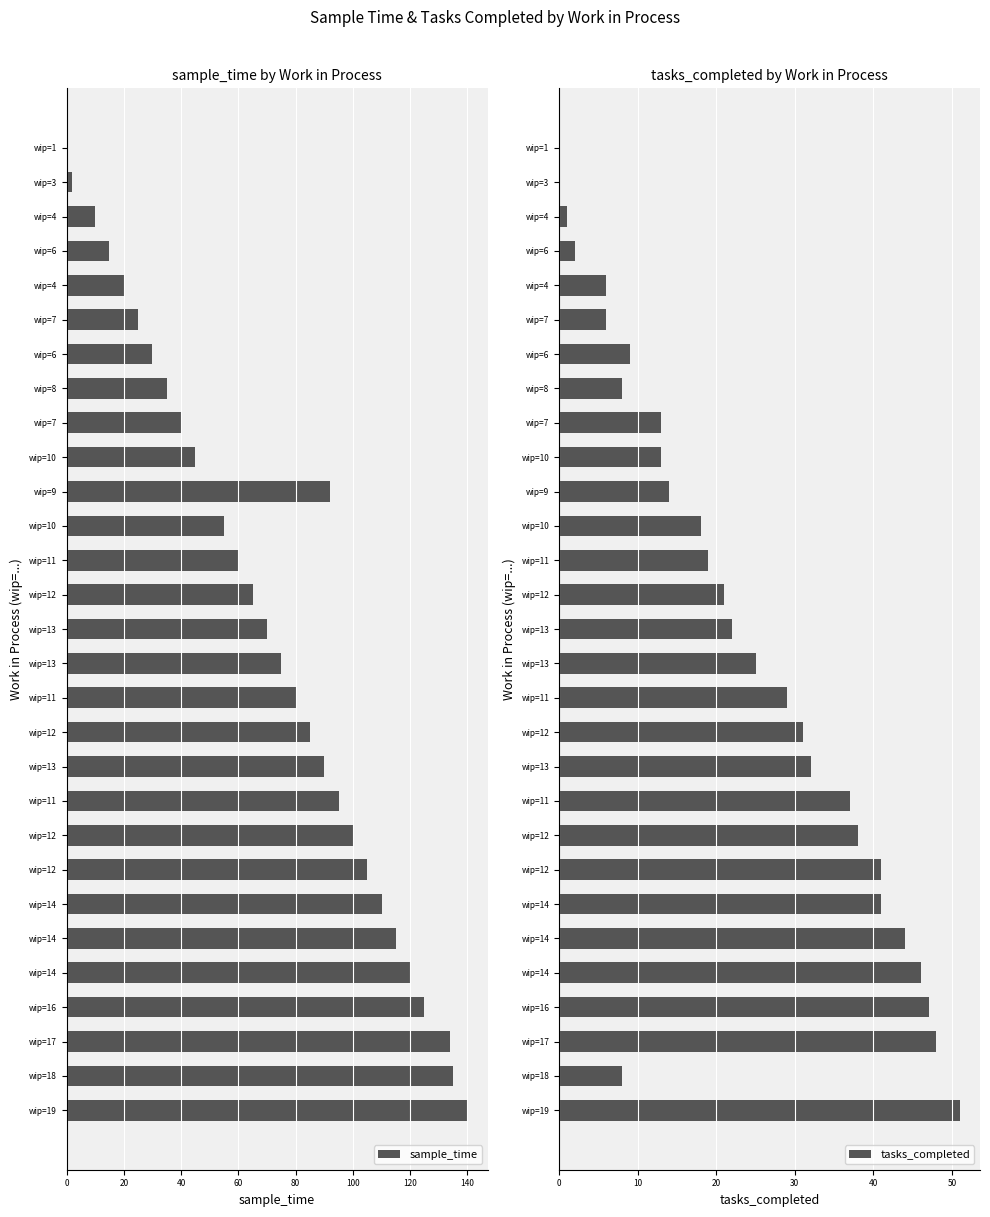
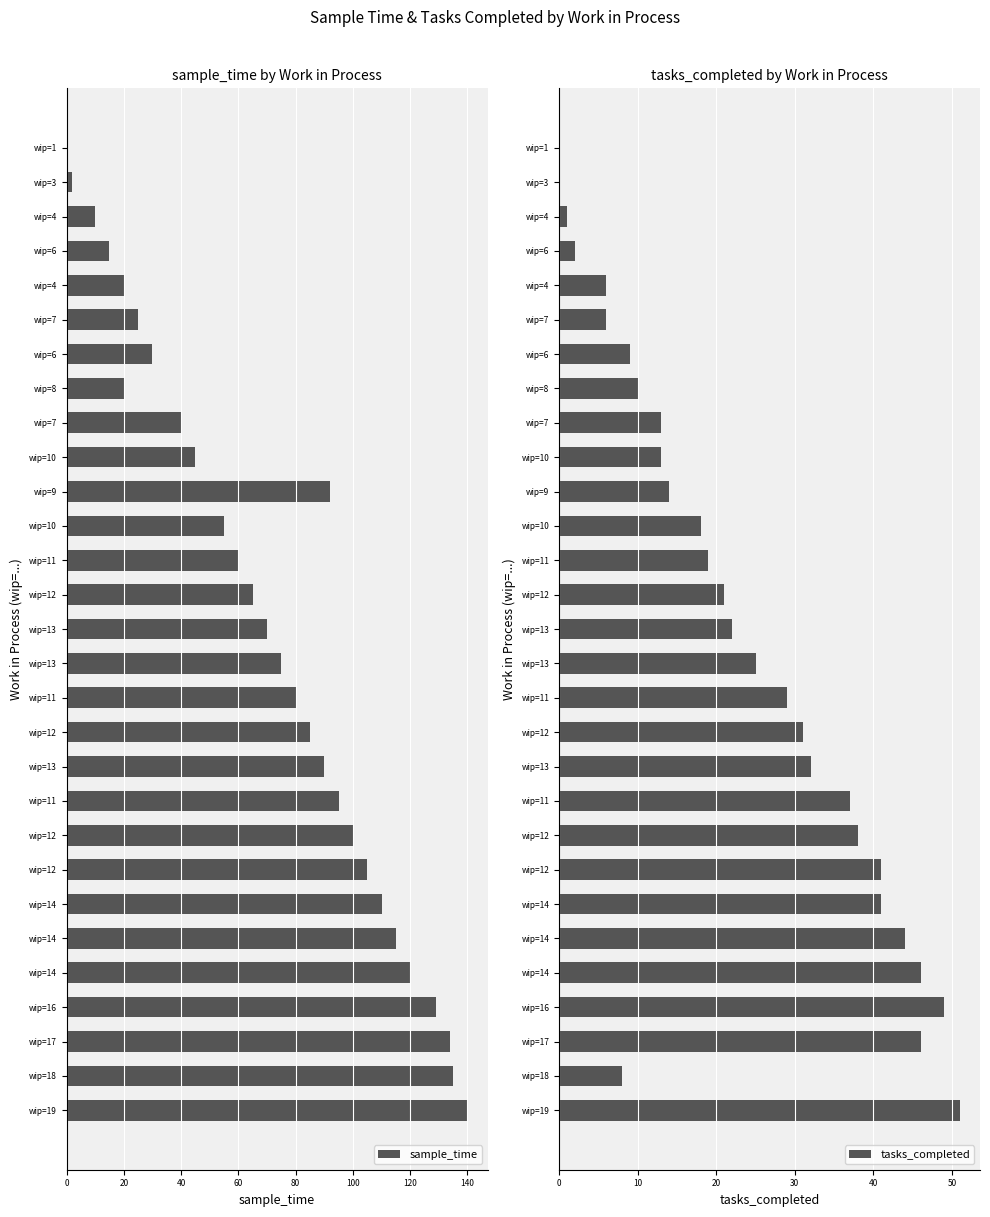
sample_time by Work in Process, wip=8: 35 -> 20
sample_time by Work in Process, wip=16: 125 -> 129
tasks_completed by Work in Process, wip=8: 8 -> 10
tasks_completed by Work in Process, wip=16: 47 -> 49
tasks_completed by Work in Process, wip=17: 48 -> 46
